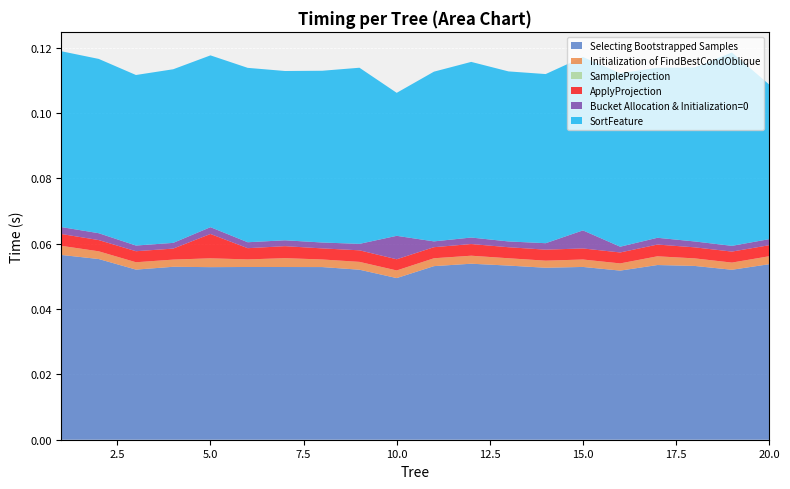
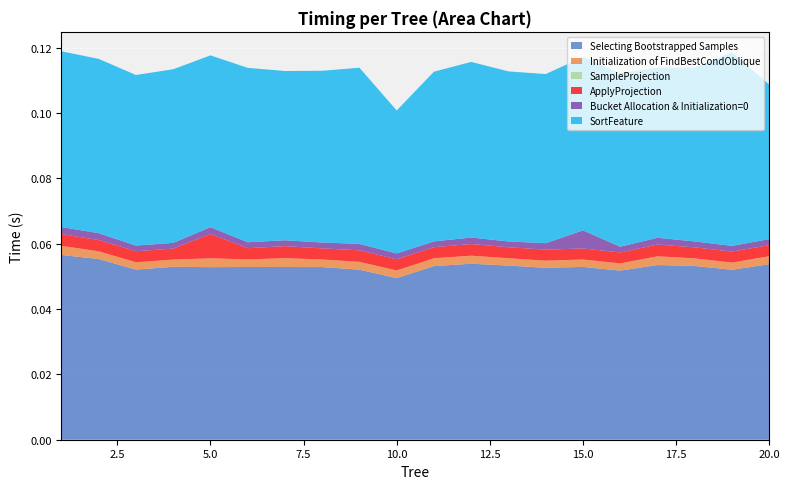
Bucket Allocation & Initialization=0, 10.0: 0.007 -> 0.002
